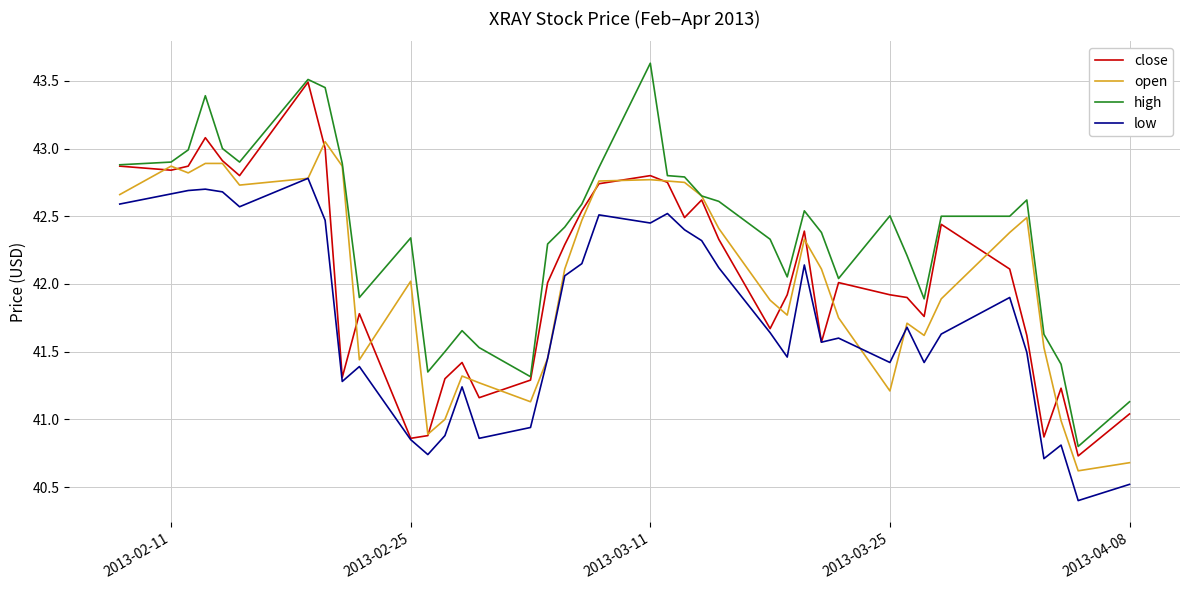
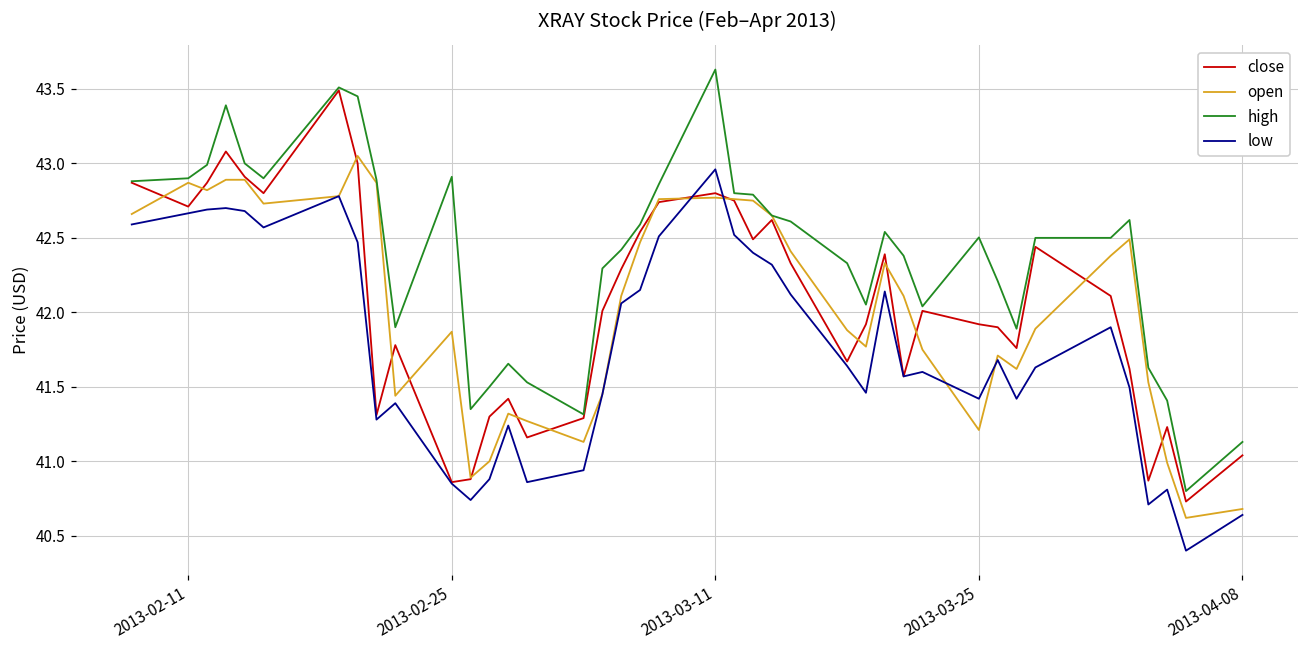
close, 2013-02-11: 42.84 -> 42.71
open, 2013-02-25: 42.02 -> 41.87
high, 2013-02-25: 42.34 -> 42.91
low, 2013-03-11: 42.45 -> 42.96
low, 2013-04-08: 40.52 -> 40.64
